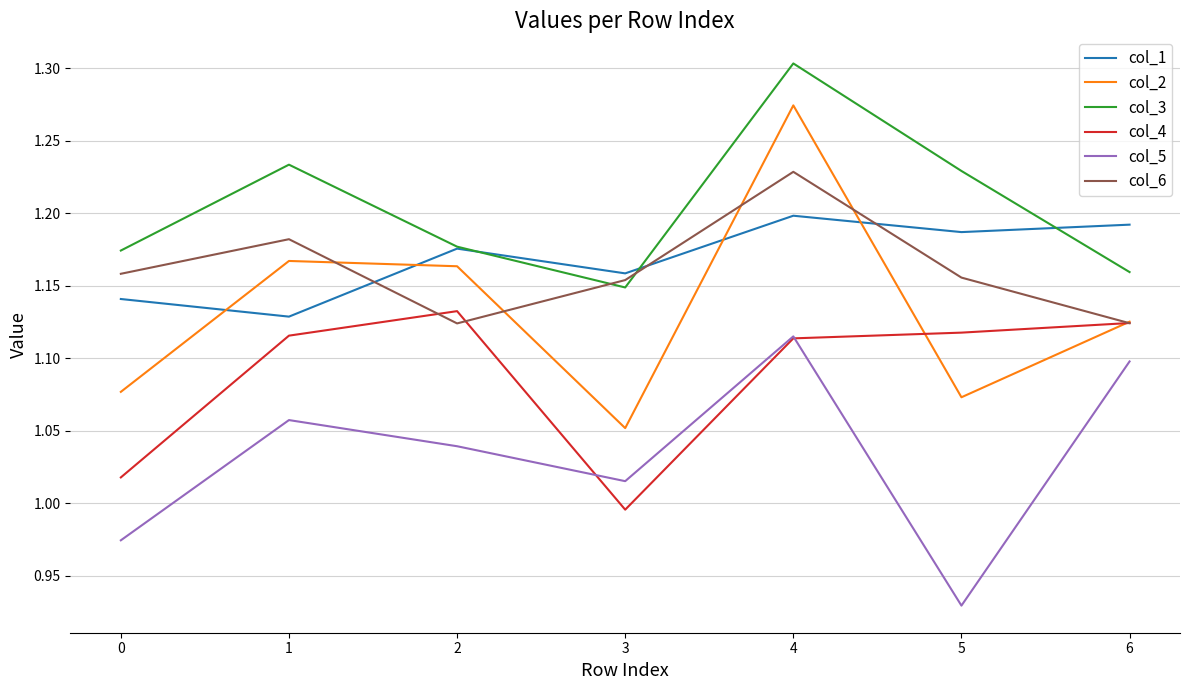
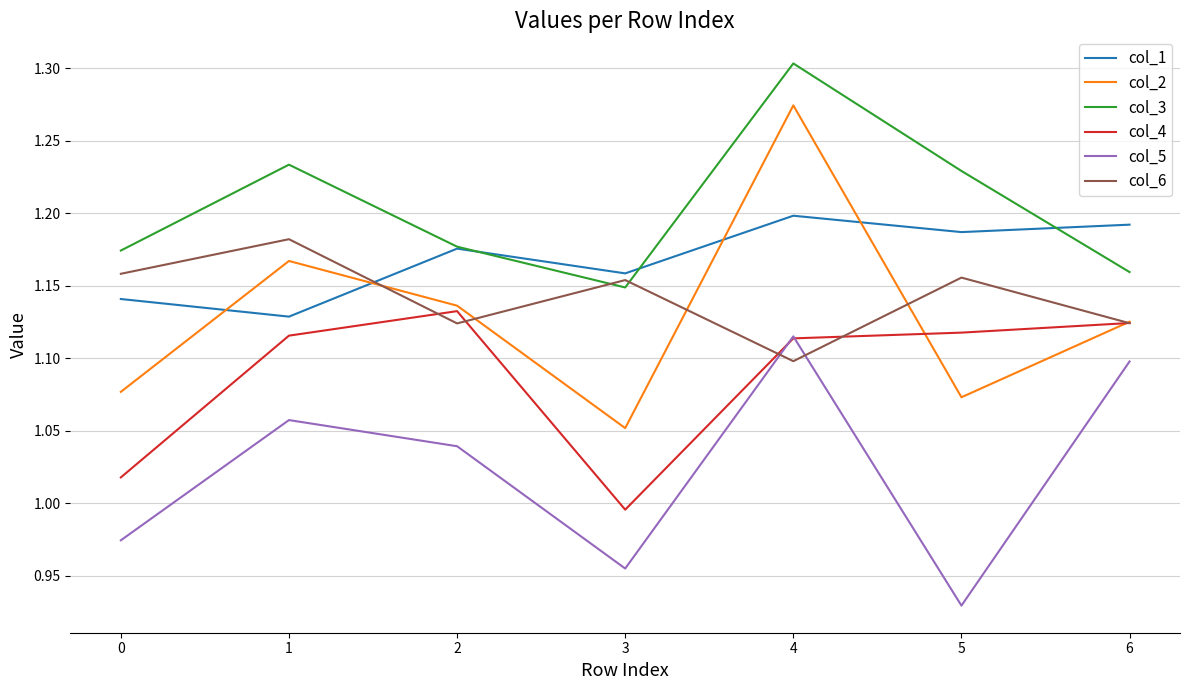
col_2, 2: 1.164 -> 1.136
col_5, 3: 1.015 -> 0.955
col_6, 4: 1.229 -> 1.098
